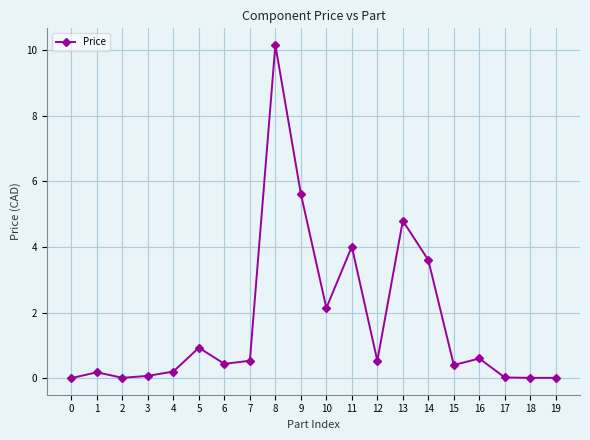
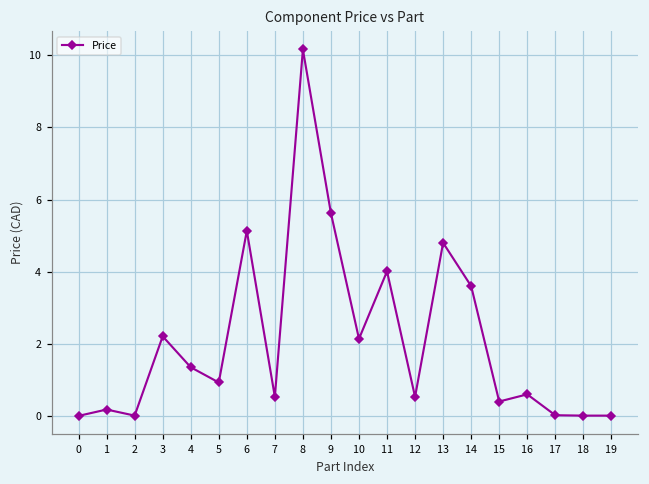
3: 0.1 -> 2.2
4: 0.2 -> 1.4
6: 0.4 -> 5.1
